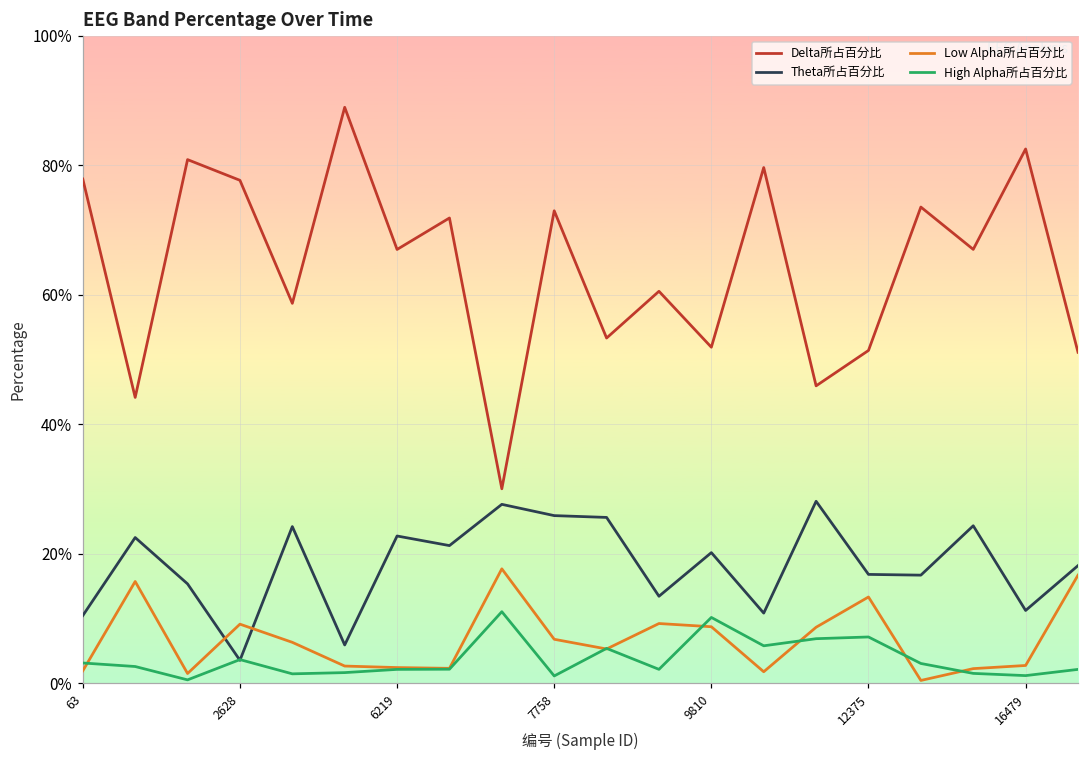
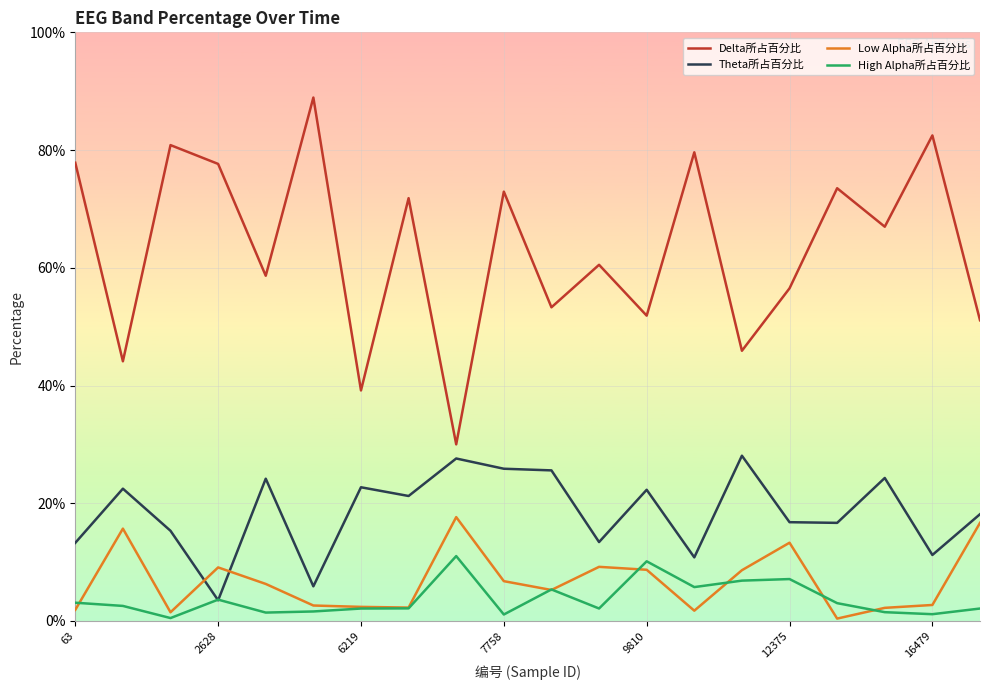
Theta所占百分比, 63: 10% -> 13%
Delta所占百分比, 6219: 67% -> 39%
Theta所占百分比, 9810: 20% -> 22%
Delta所占百分比, 12375: 51% -> 57%
